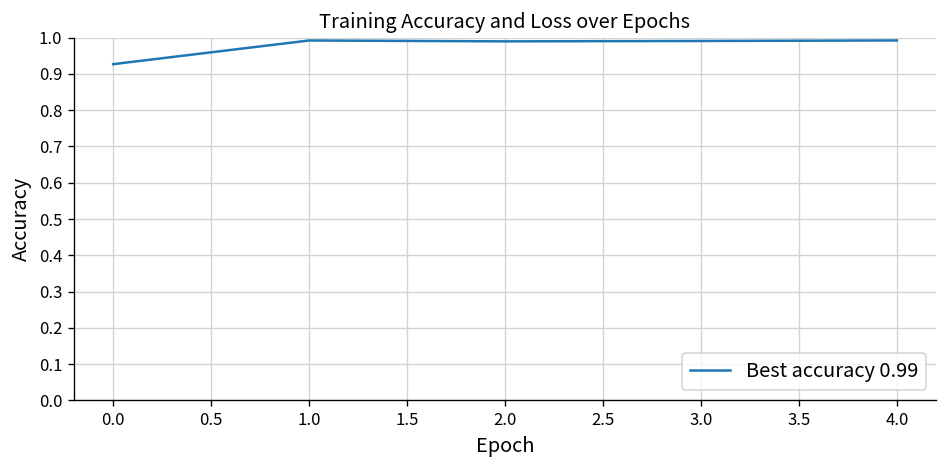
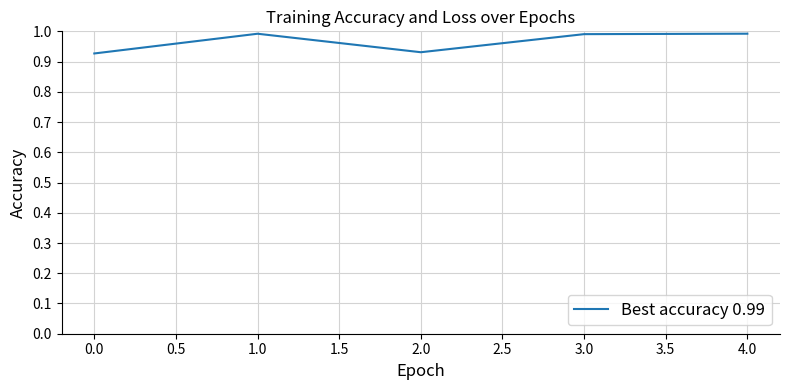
2.0: 0.99 -> 0.93
